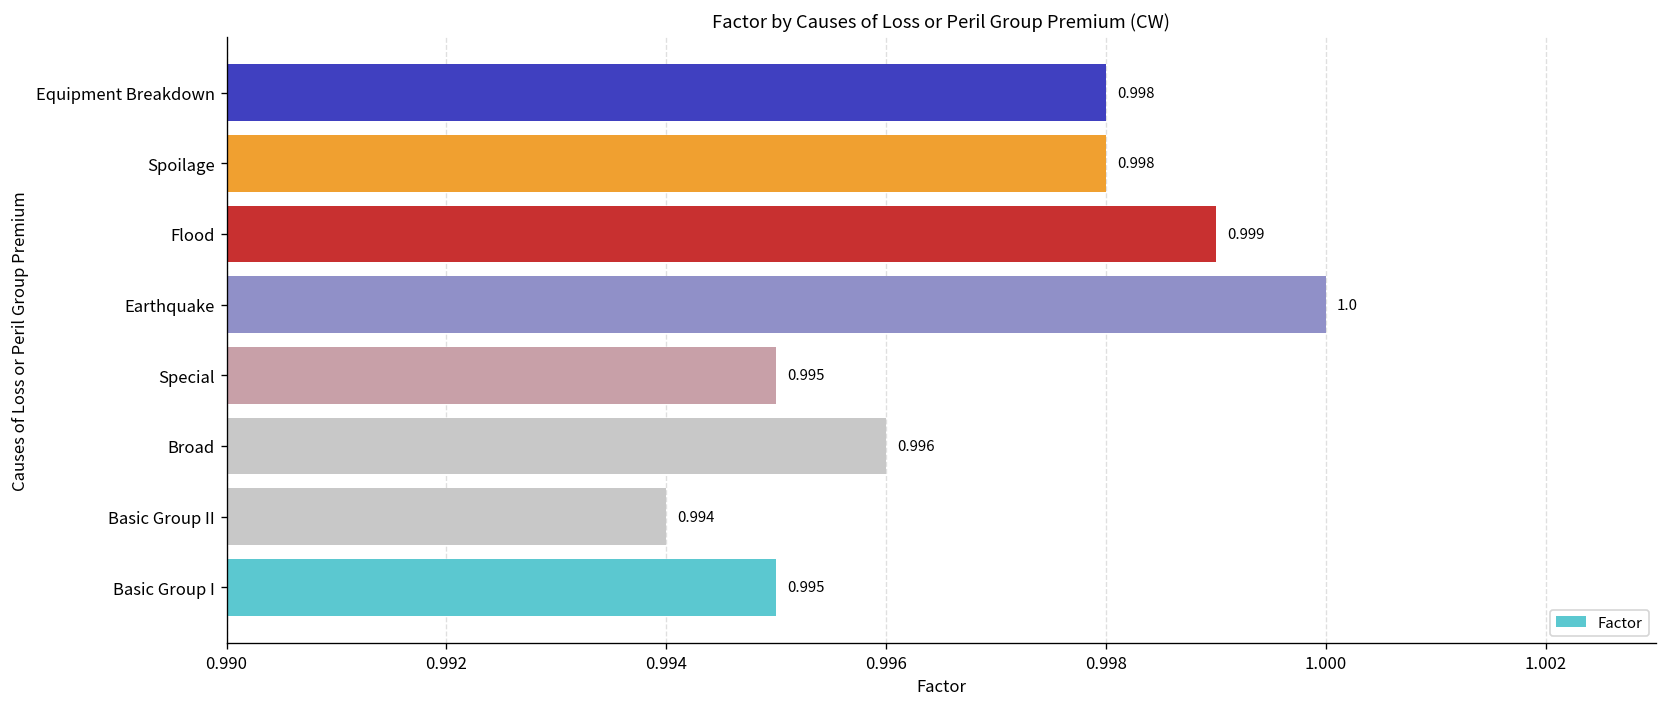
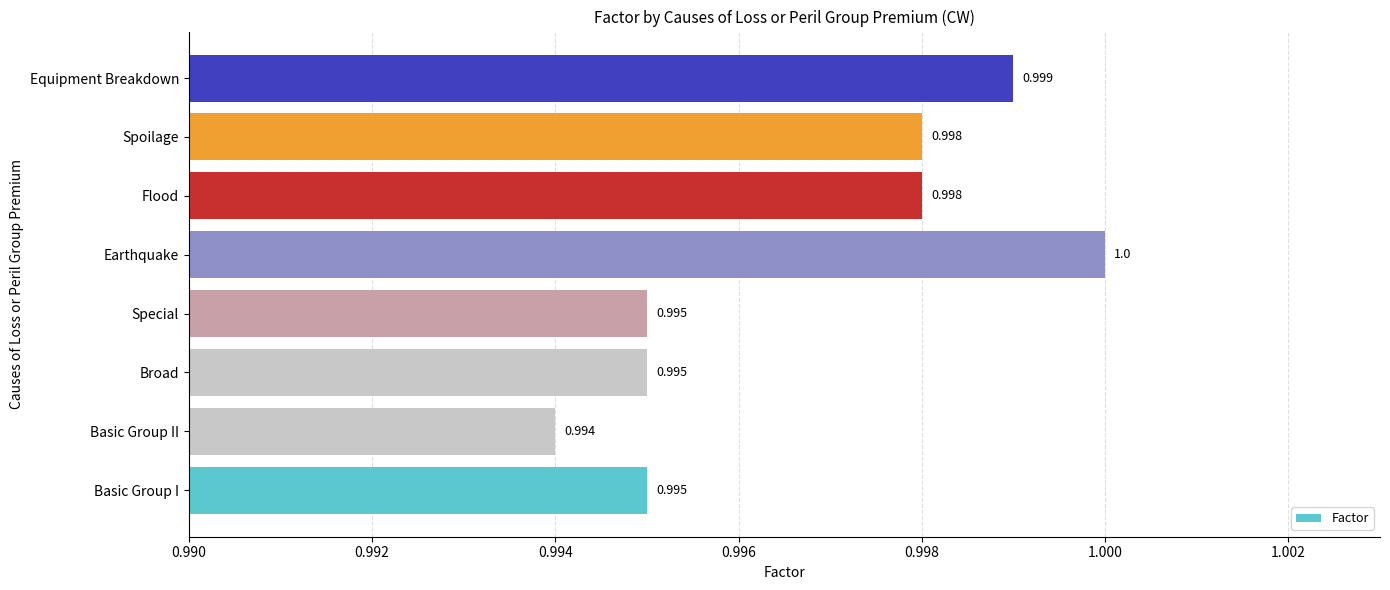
Equipment Breakdown: 0.998 -> 0.999
Flood: 0.999 -> 0.998
Broad: 0.996 -> 0.995
